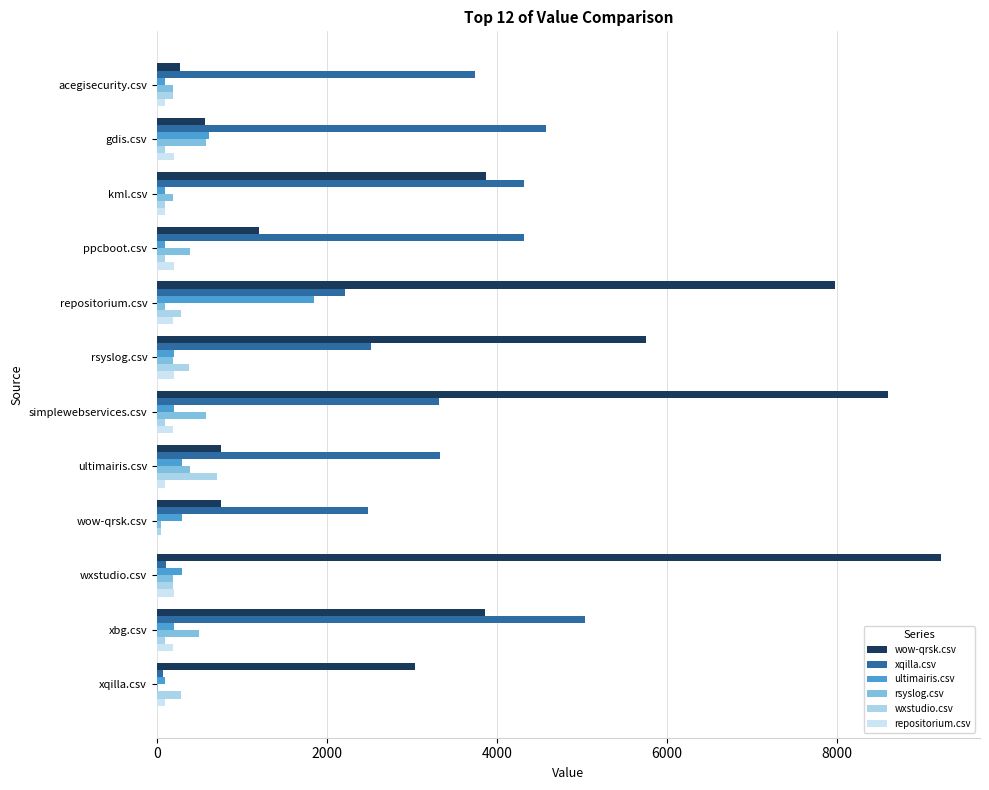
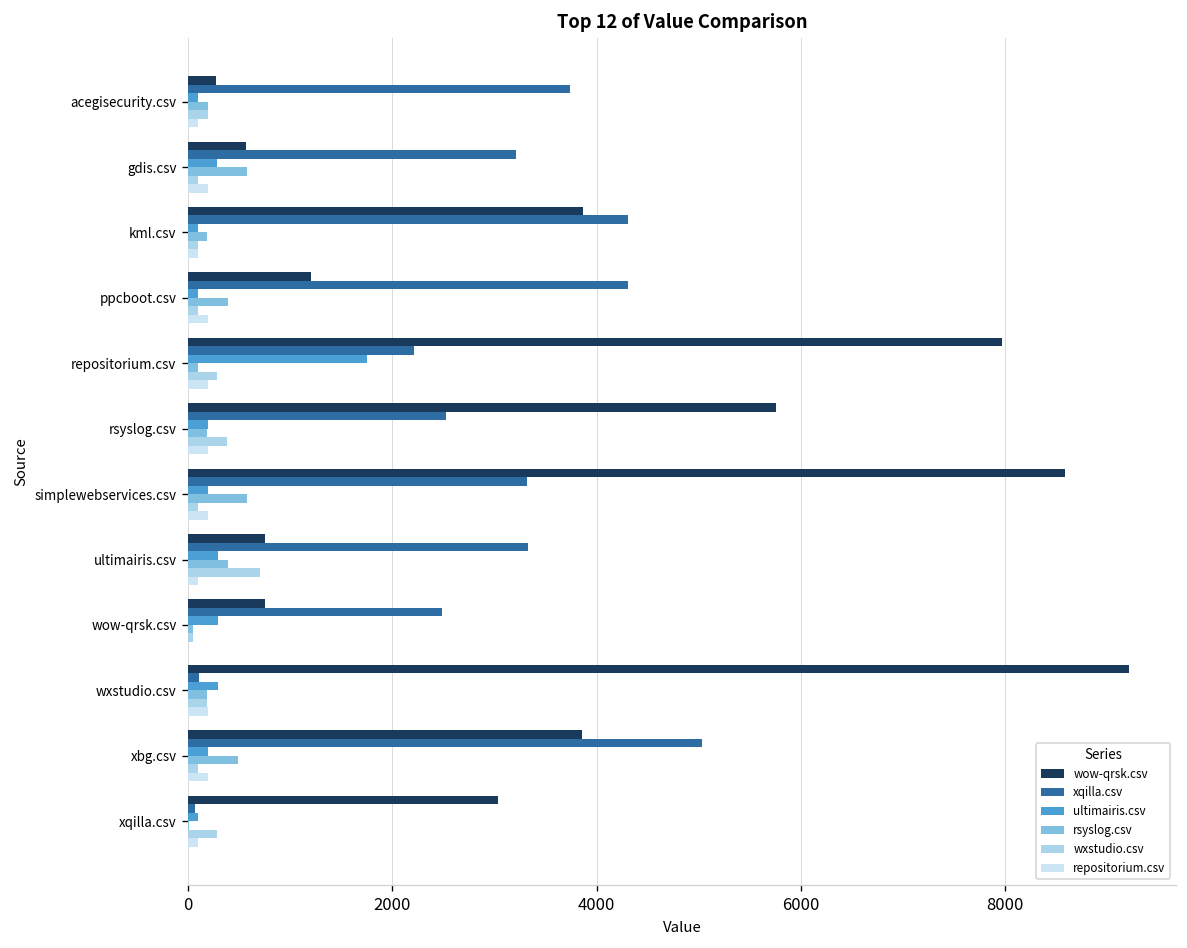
xqilla.csv, gdis.csv: 4600 -> 3200
ultimairis.csv, gdis.csv: 600 -> 300
ultimairis.csv, repositorium.csv: 1800 -> 1700
